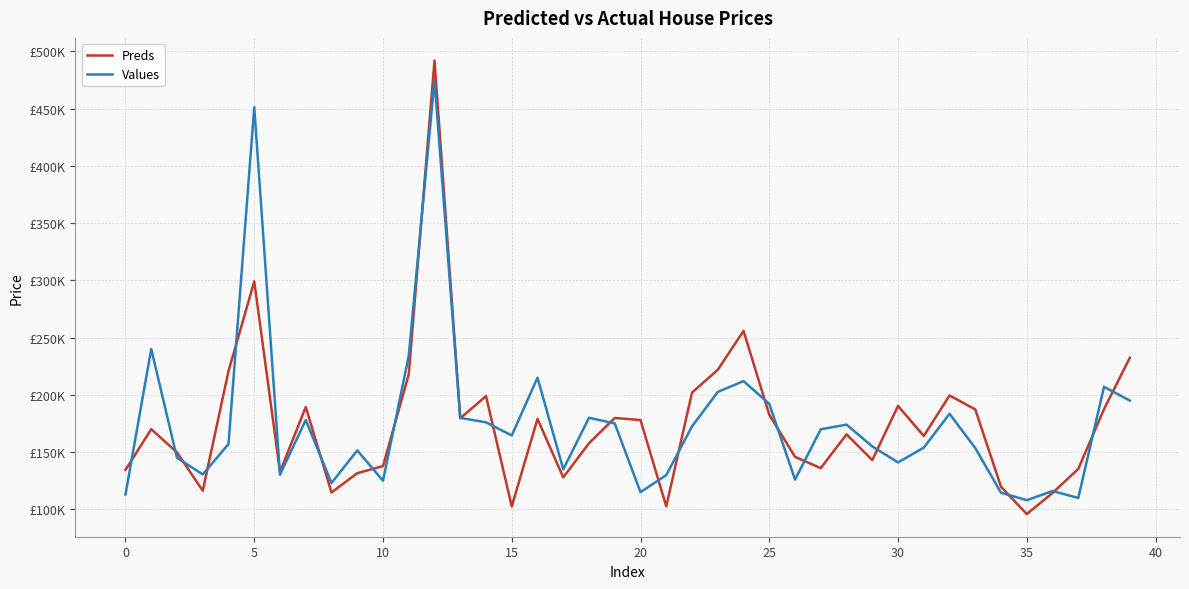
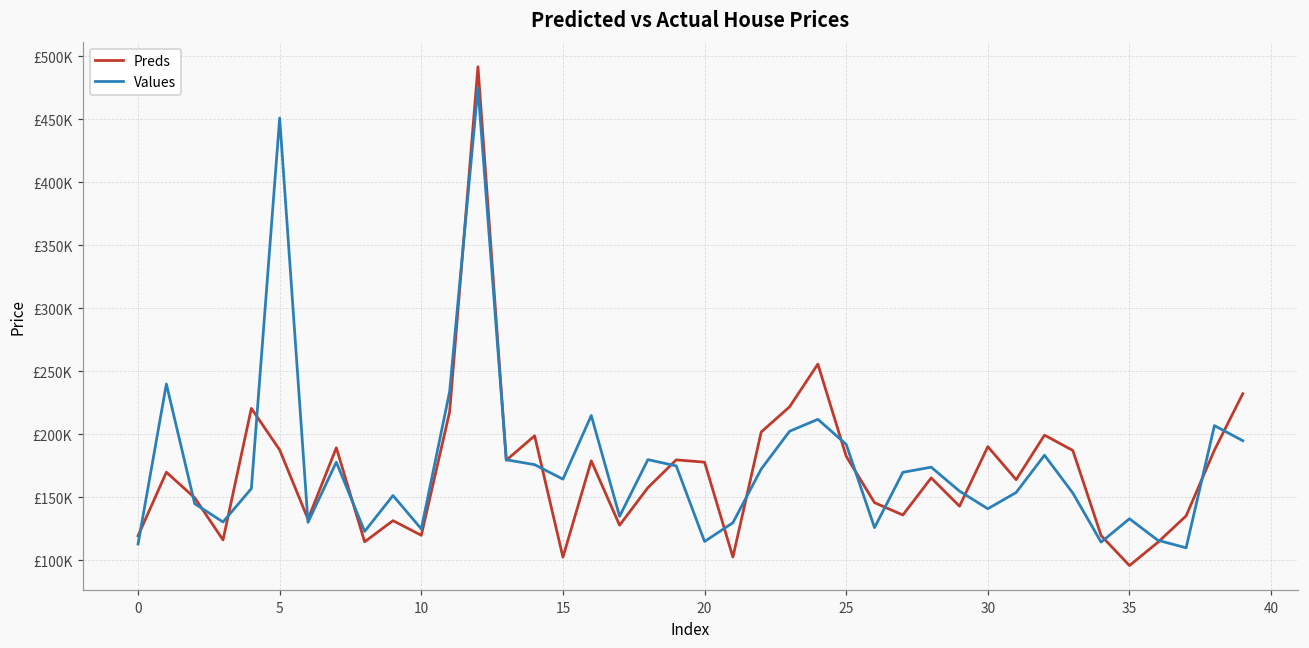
Preds, 0: £135000 -> £120000
Preds, 5: £299000 -> £188000
Preds, 10: £138000 -> £120000
Values, 35: £108000 -> £133000
